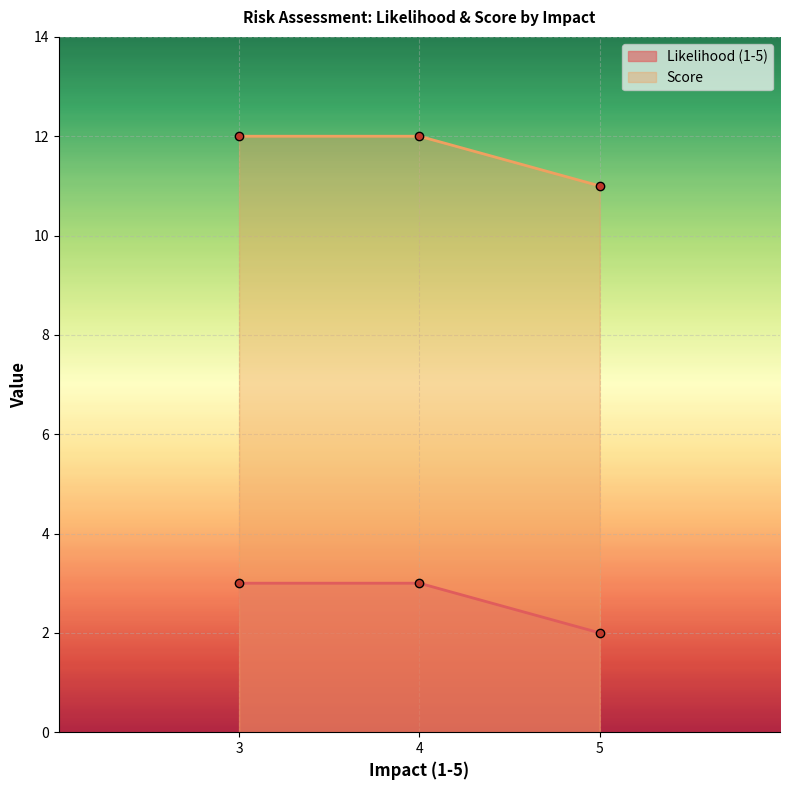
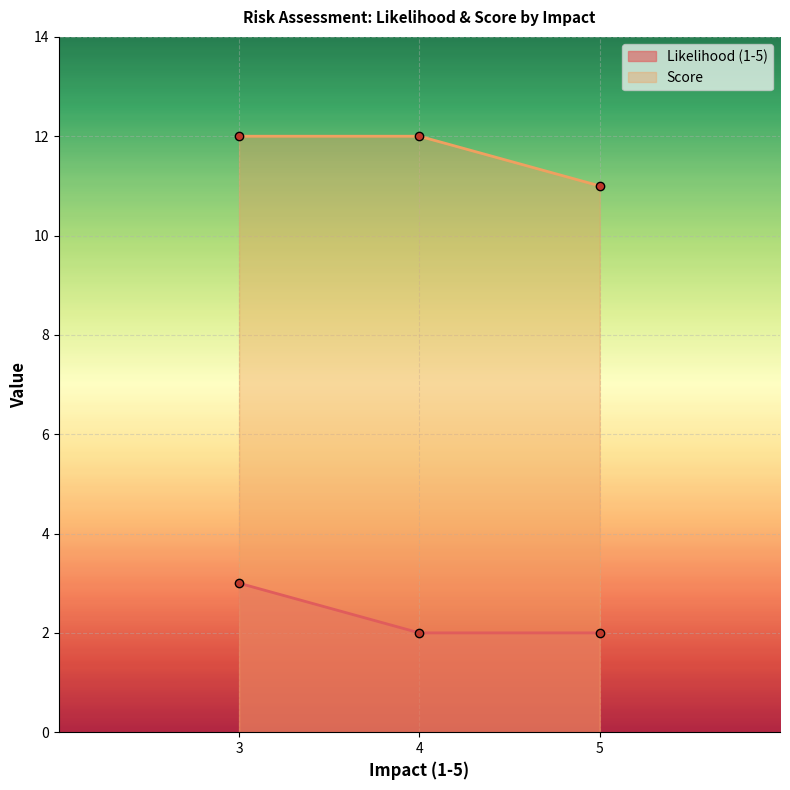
Likelihood (1-5), 4: 3 -> 2
